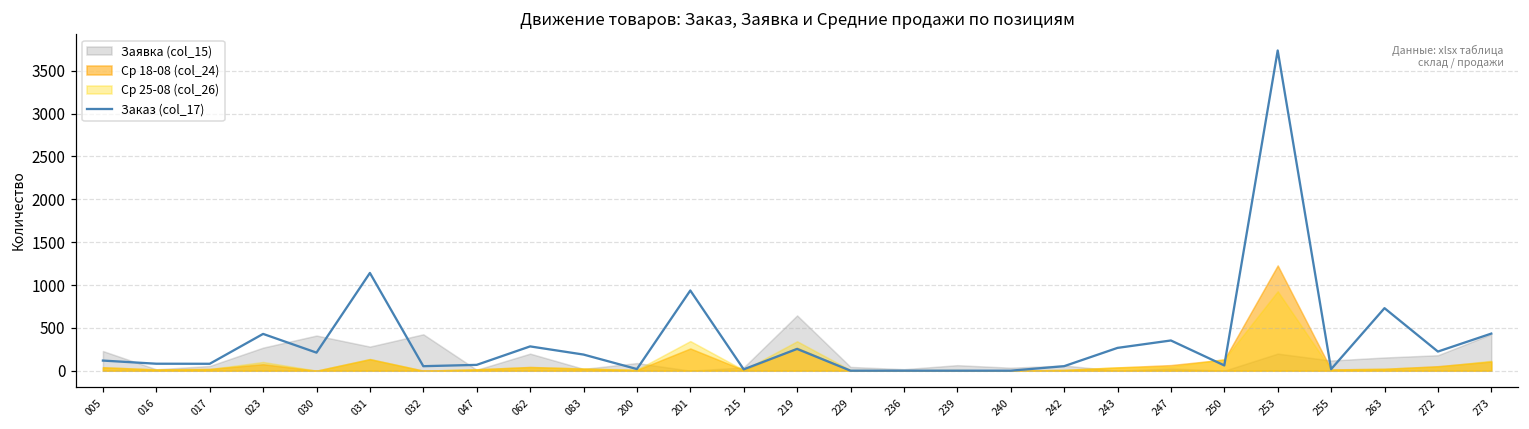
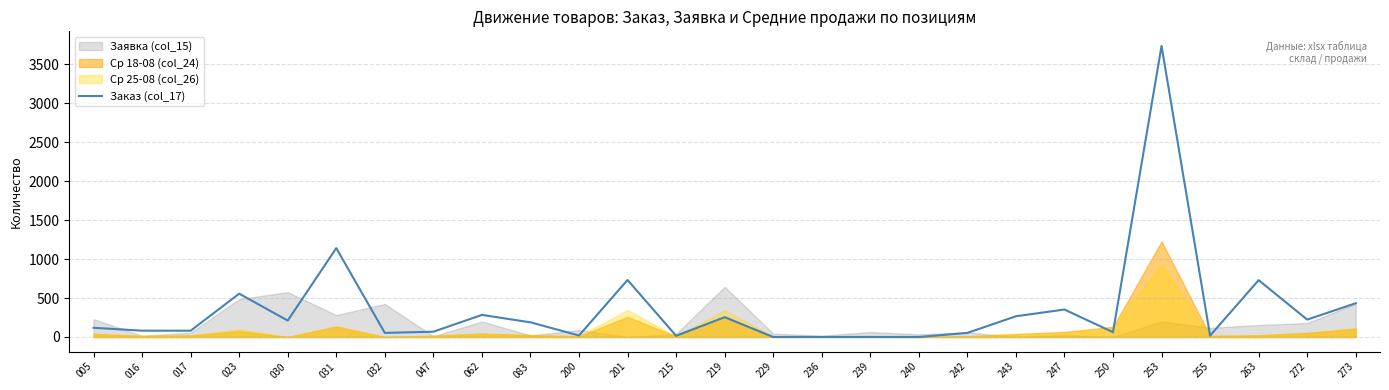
Заказ (col_17), 023: 400 -> 600
Заявка (col_15), 023: 300 -> 500
Заявка (col_15), 030: 400 -> 600
Заказ (col_17), 201: 900 -> 700
